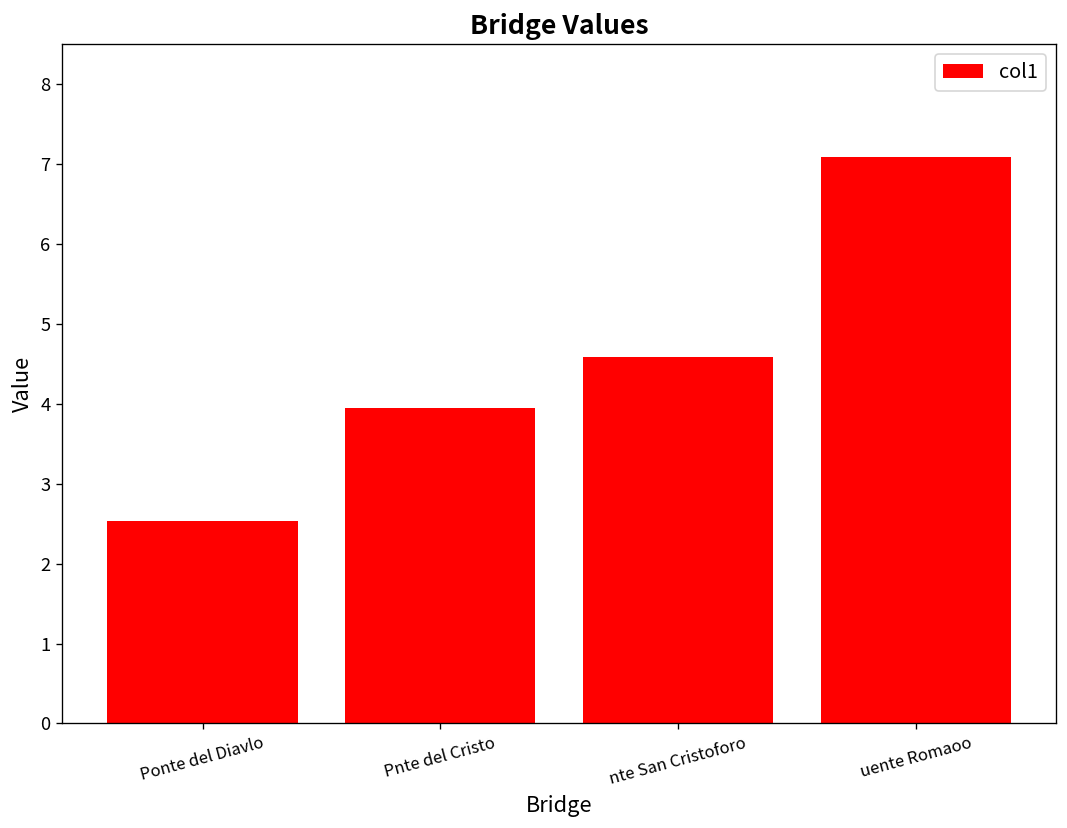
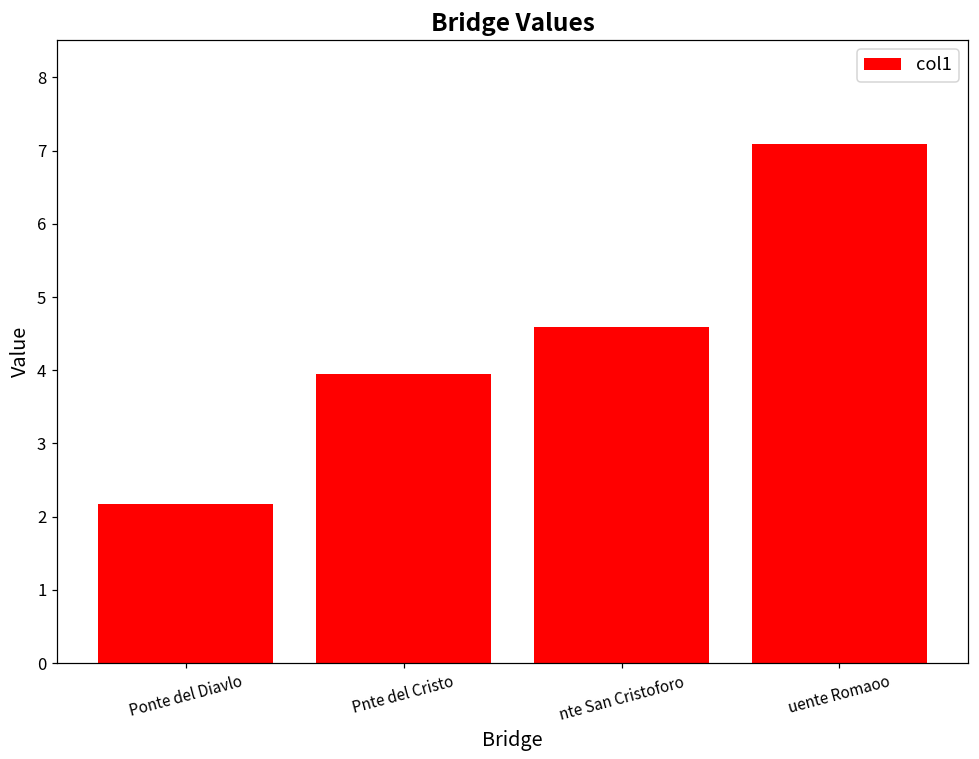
Ponte del Diavlo: 2.5 -> 2.2
